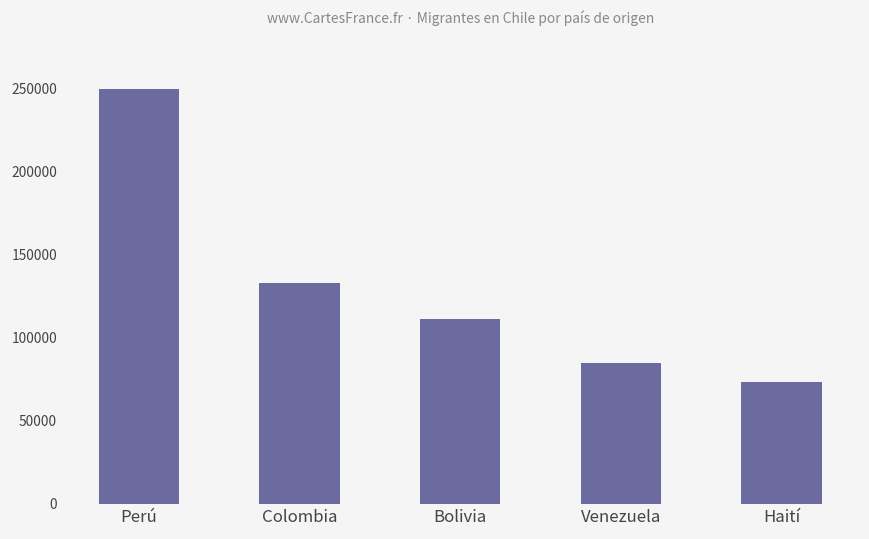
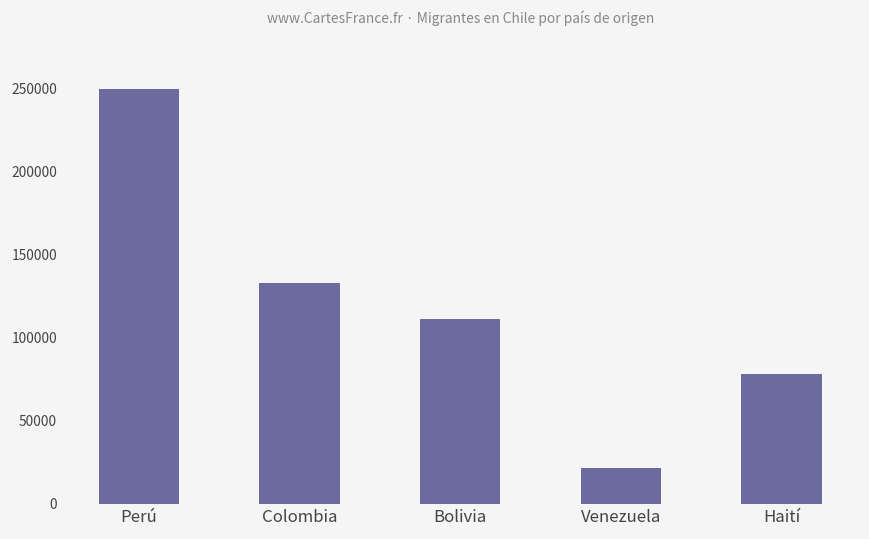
Venezuela: 85000 -> 22000
Haití: 73000 -> 78000
